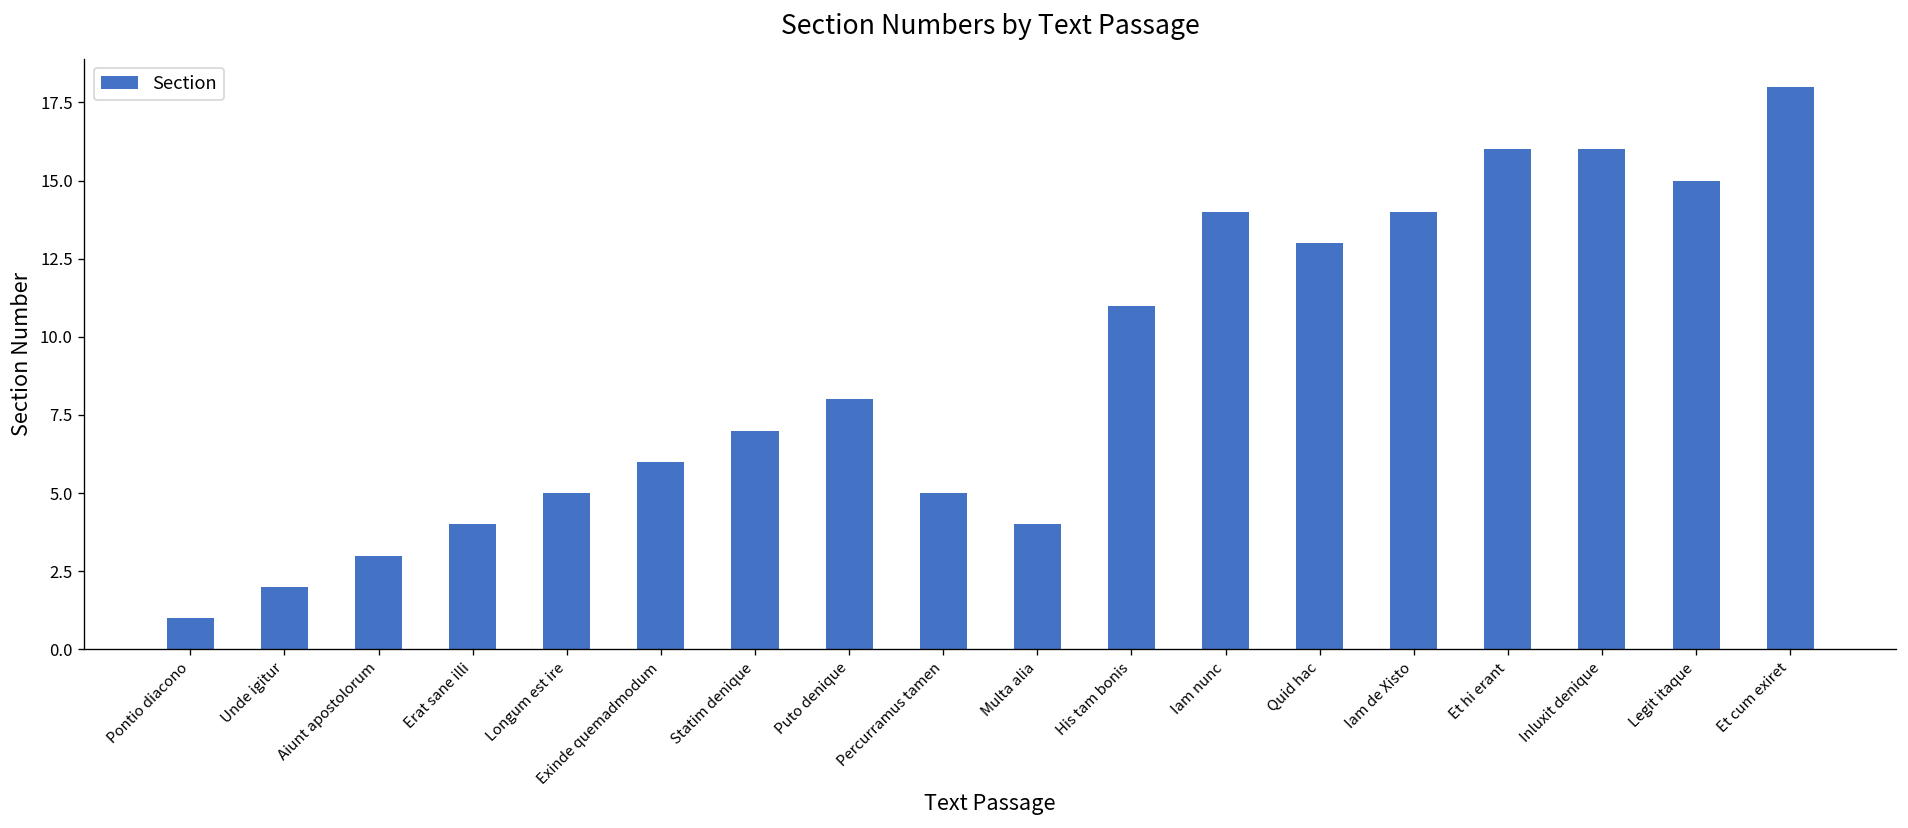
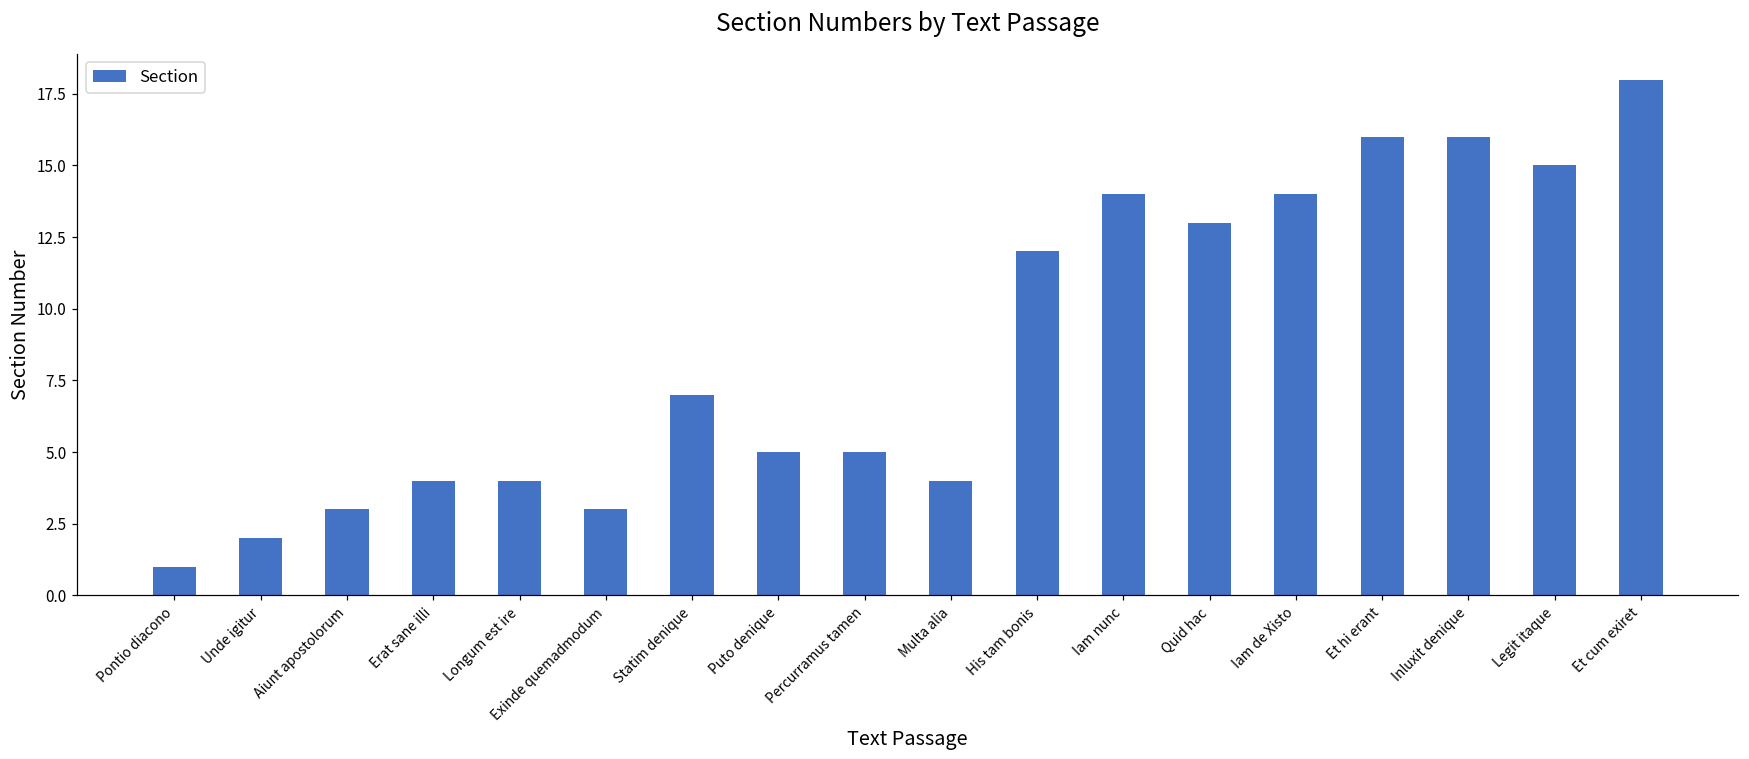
Longum est ire: 5 -> 4
Exinde quemadmodum: 6 -> 3
Puto denique: 8 -> 5
His tam bonis: 11 -> 12
